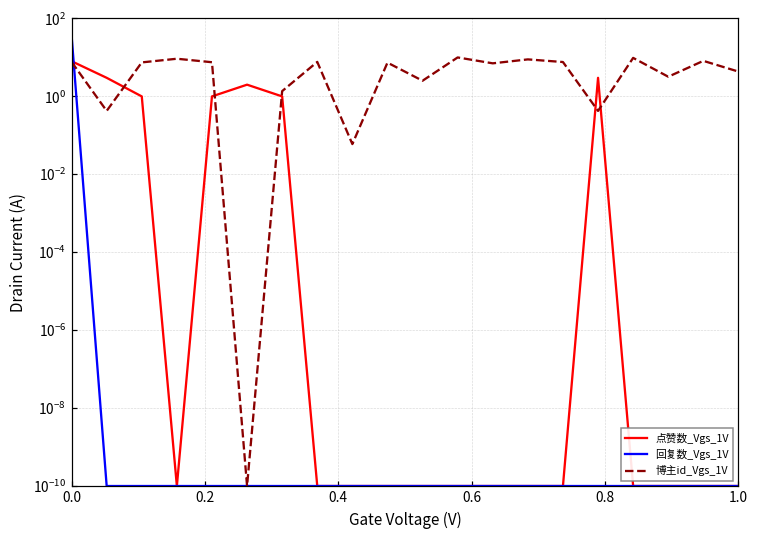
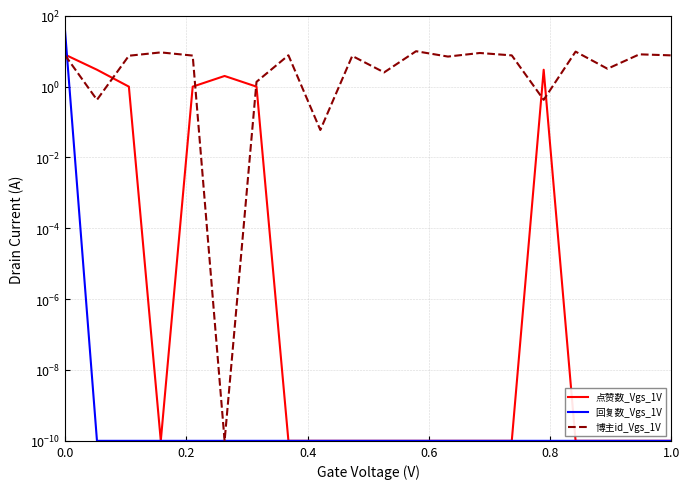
博主id_Vgs_1V, 1.0: 4 -> 8
